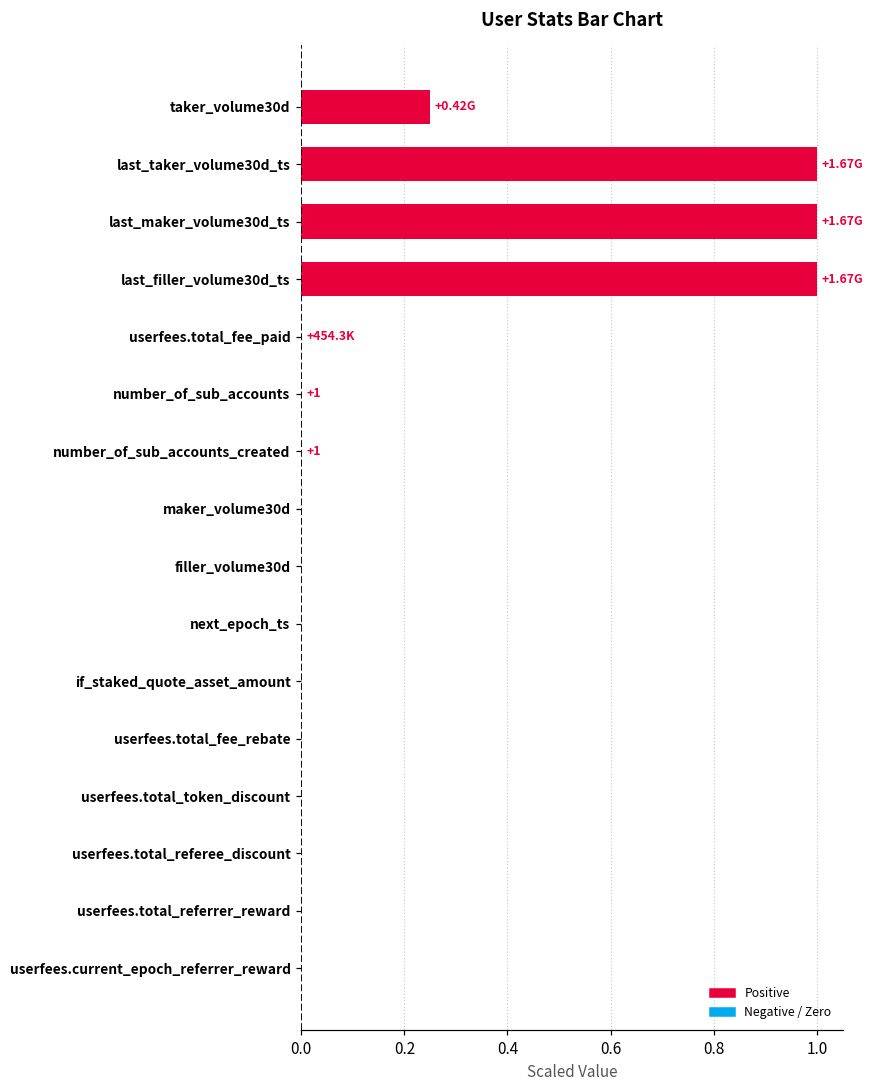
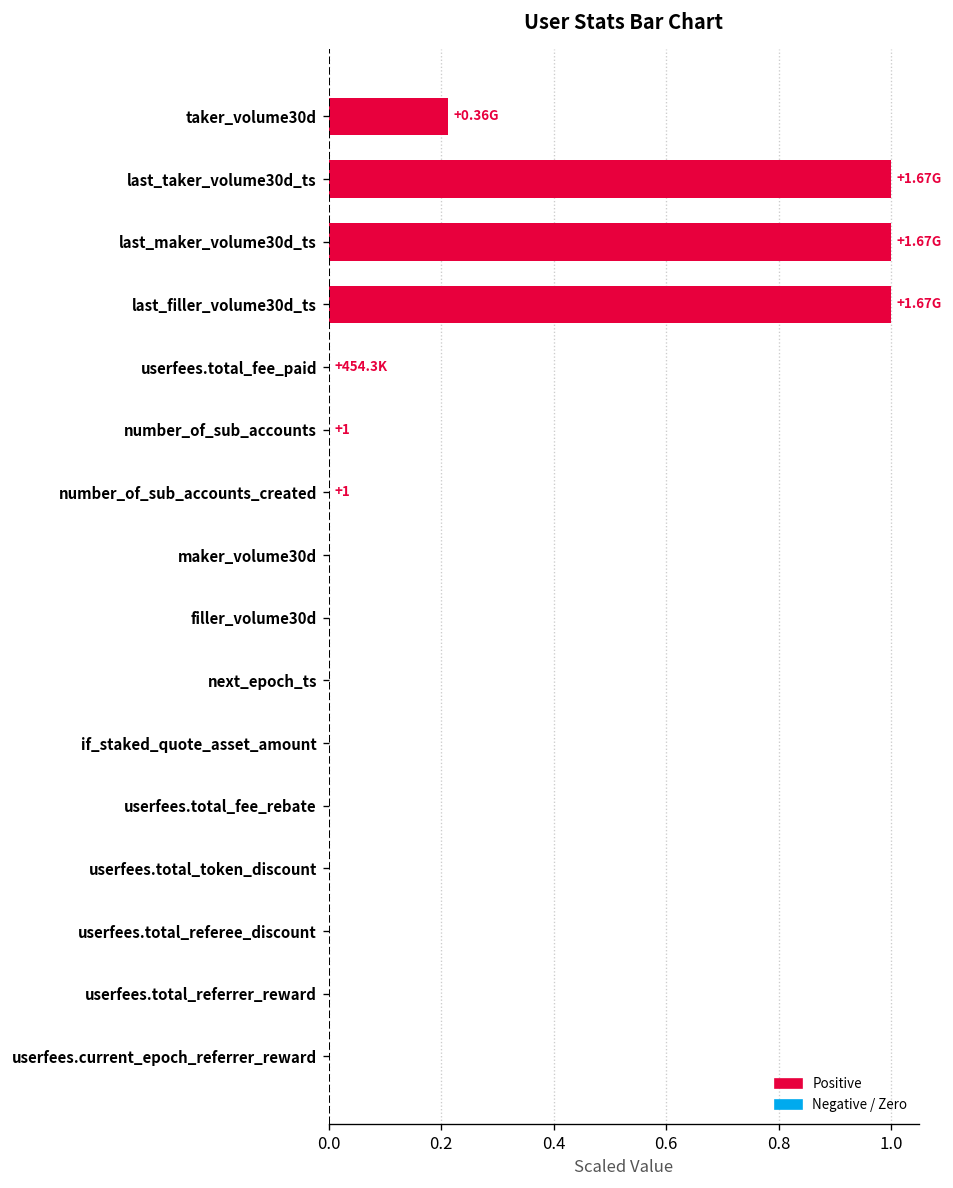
taker_volume30d: +0.42G -> +0.36G
